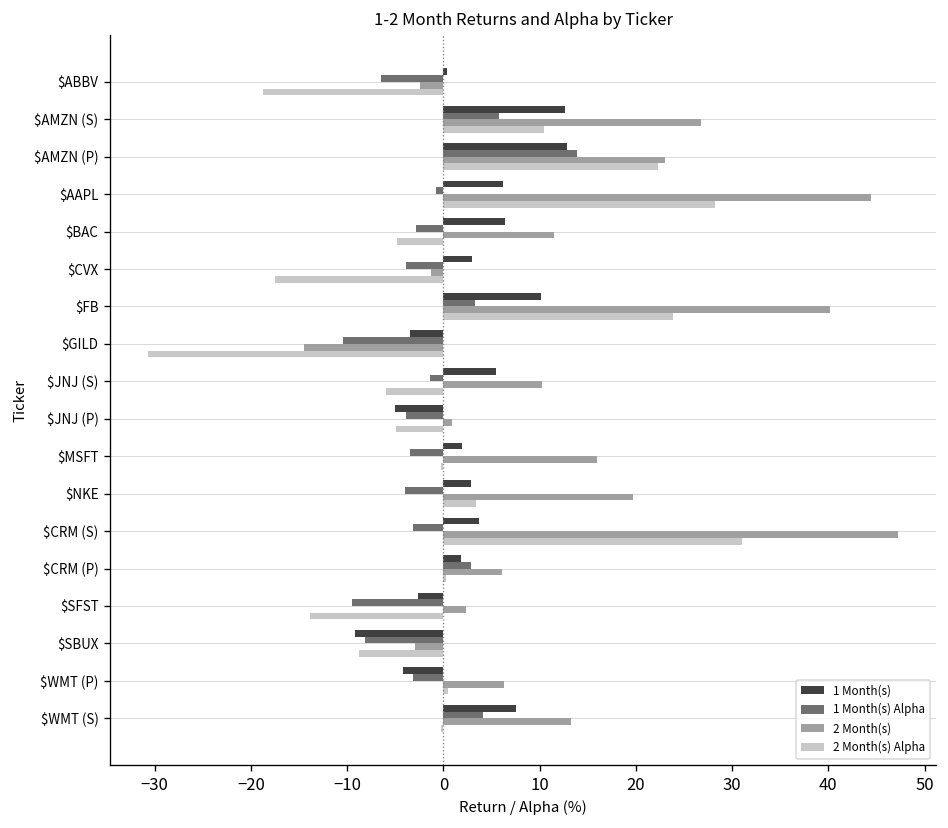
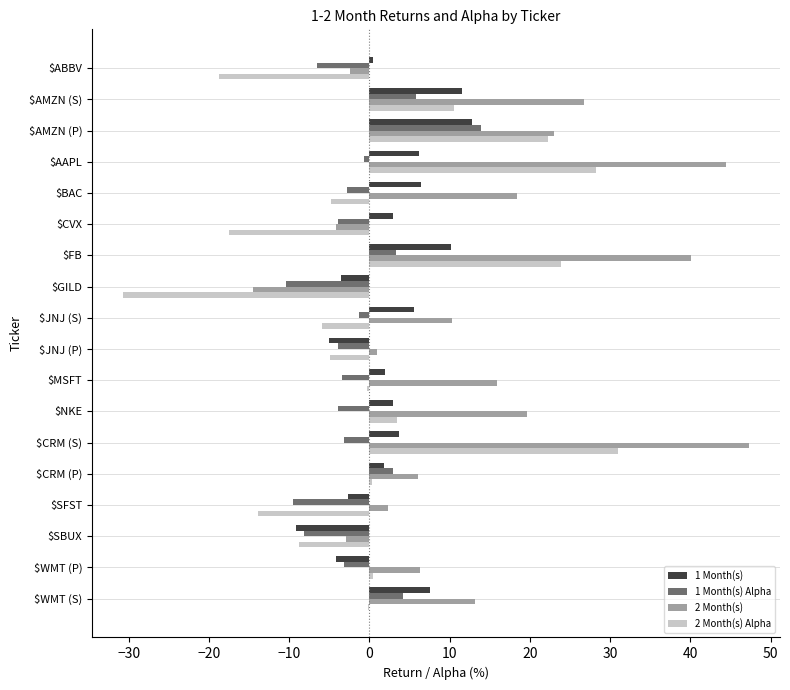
1 Month(s), $AMZN (S): 13 -> 12
2 Month(s), $BAC: 11 -> 18
2 Month(s), $CVX: -1 -> -4
